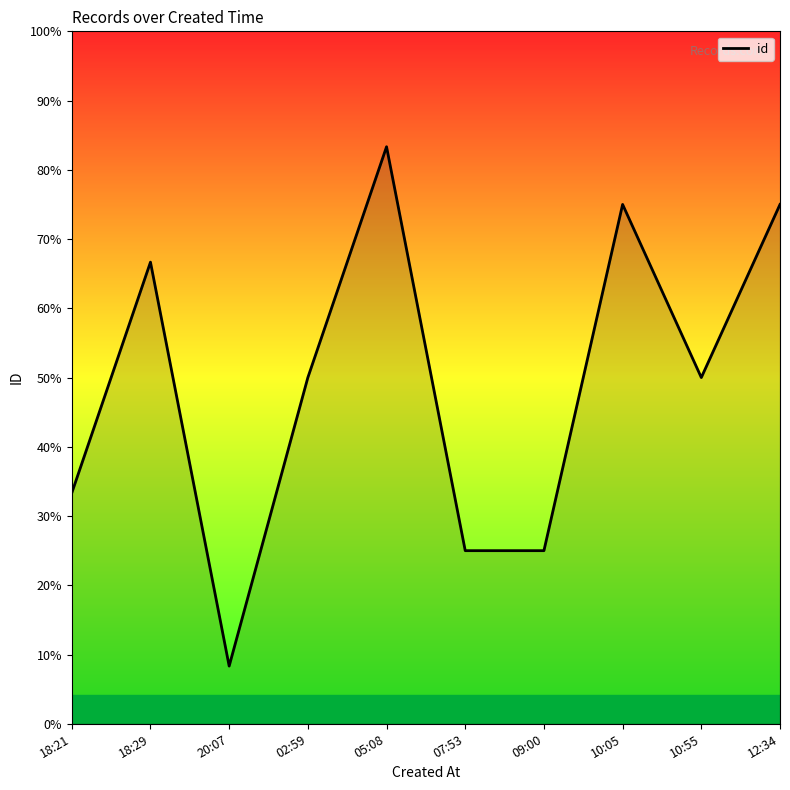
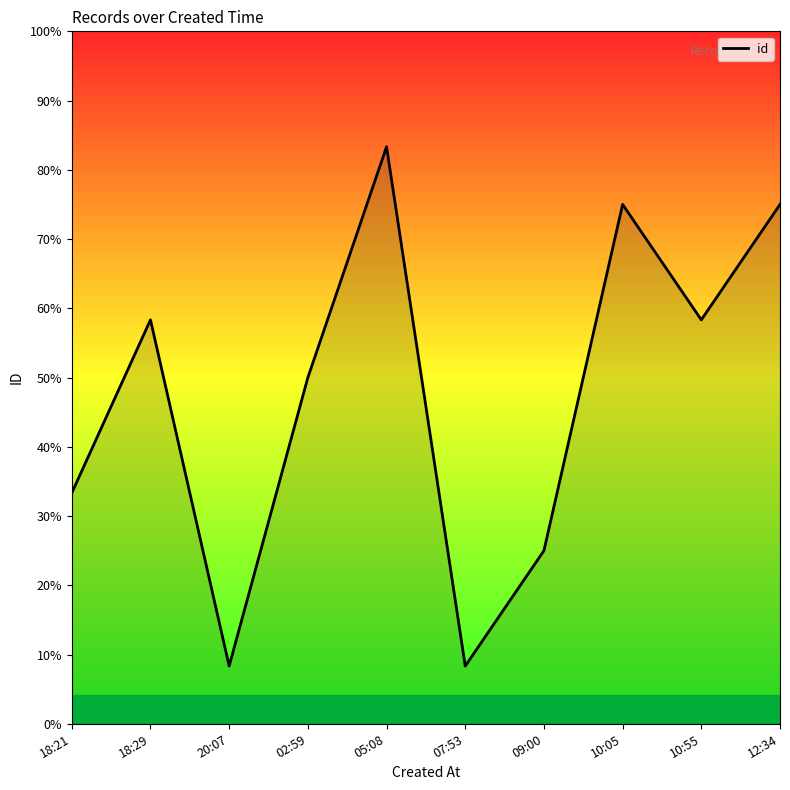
id, 18:29: 67% -> 58%
id, 07:53: 25% -> 8%
id, 10:55: 50% -> 58%
